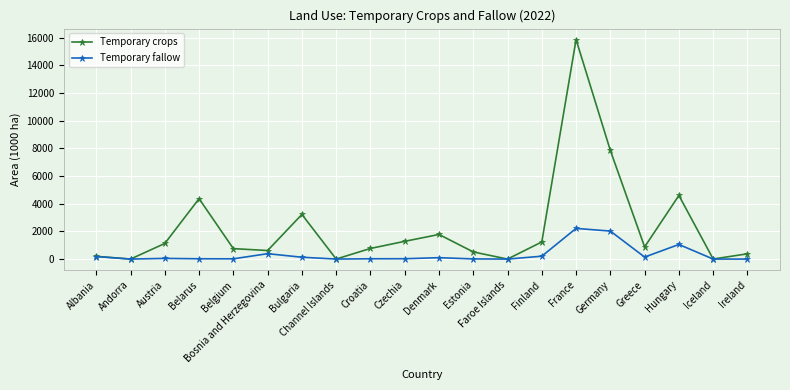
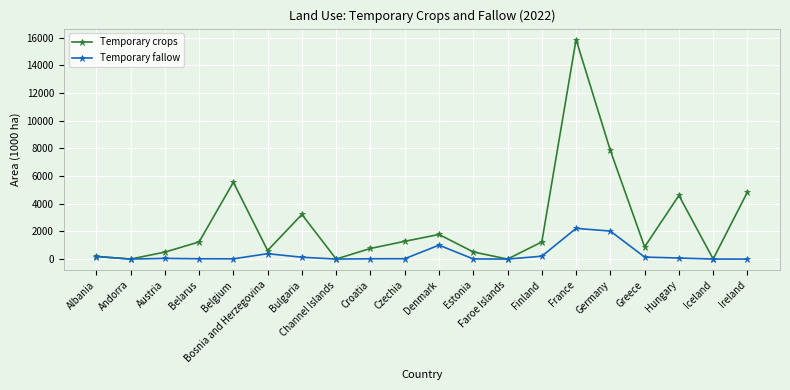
Temporary crops, Austria: 1100 -> 500
Temporary crops, Belarus: 4400 -> 1200
Temporary crops, Belgium: 800 -> 5600
Temporary fallow, Denmark: 100 -> 1000
Temporary fallow, Hungary: 1100 -> 100
Temporary crops, Ireland: 400 -> 4800
